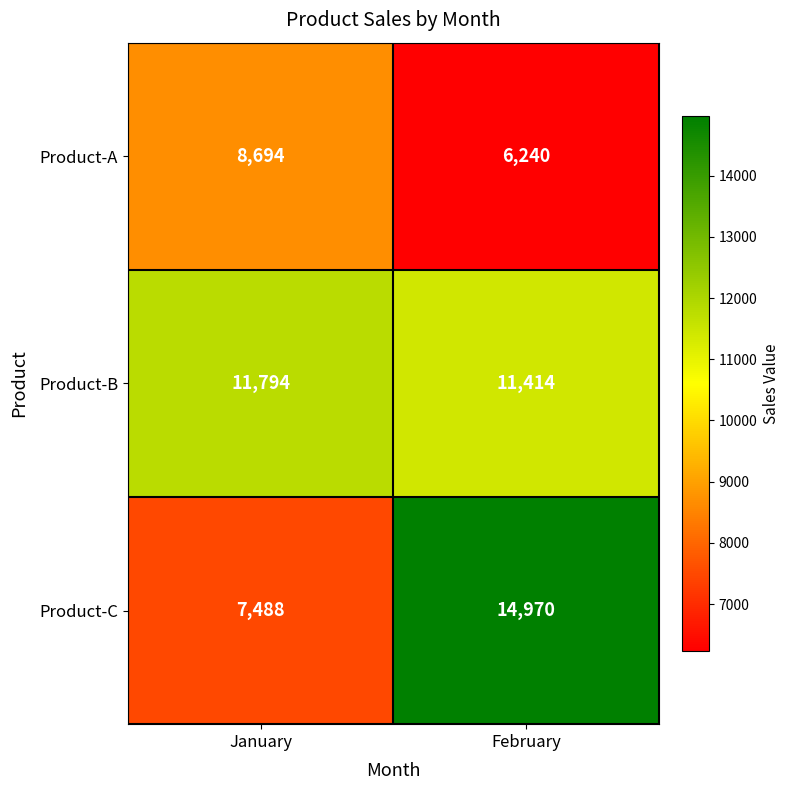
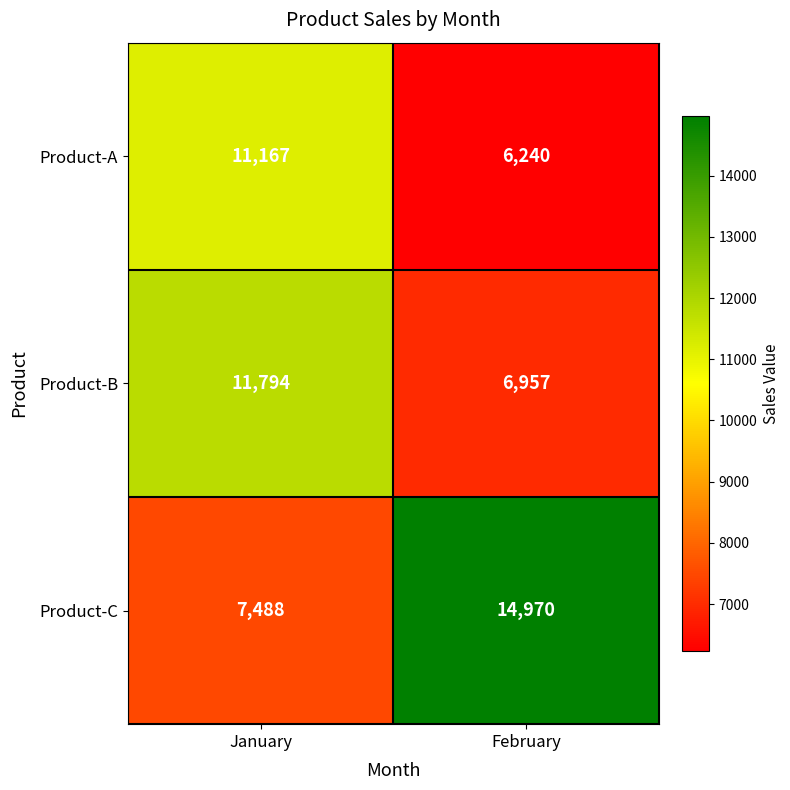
Product-A, January: 8,694 -> 11,167
Product-B, February: 11,414 -> 6,957
